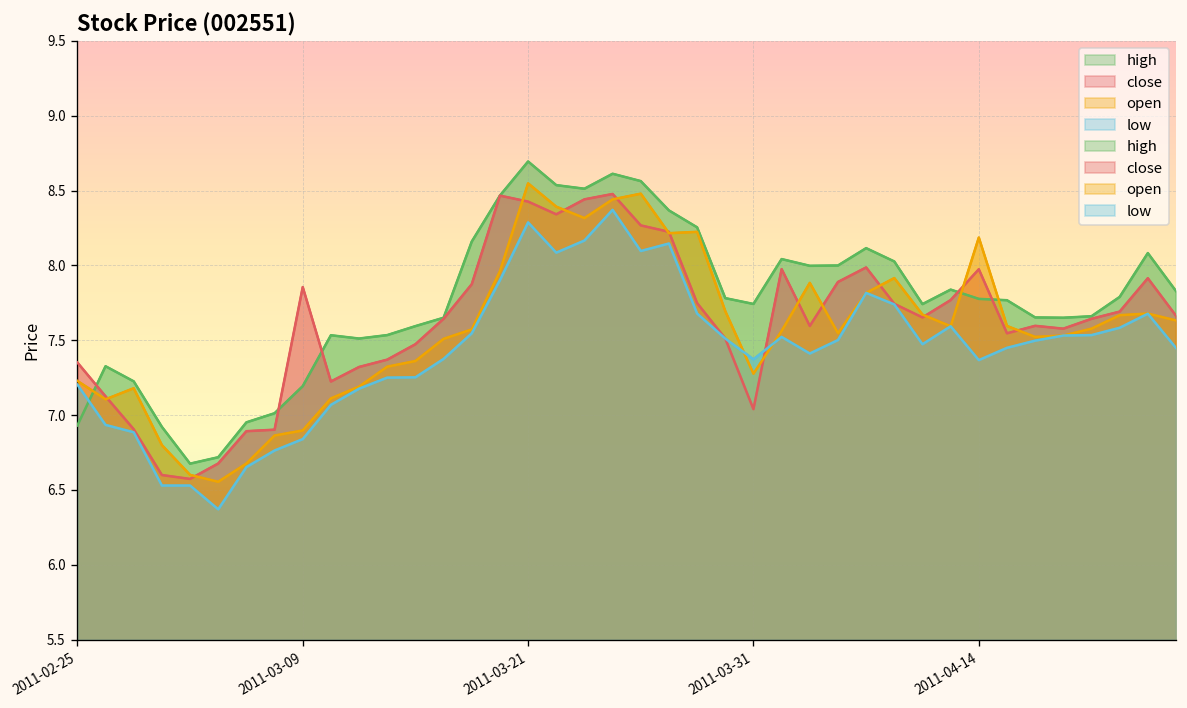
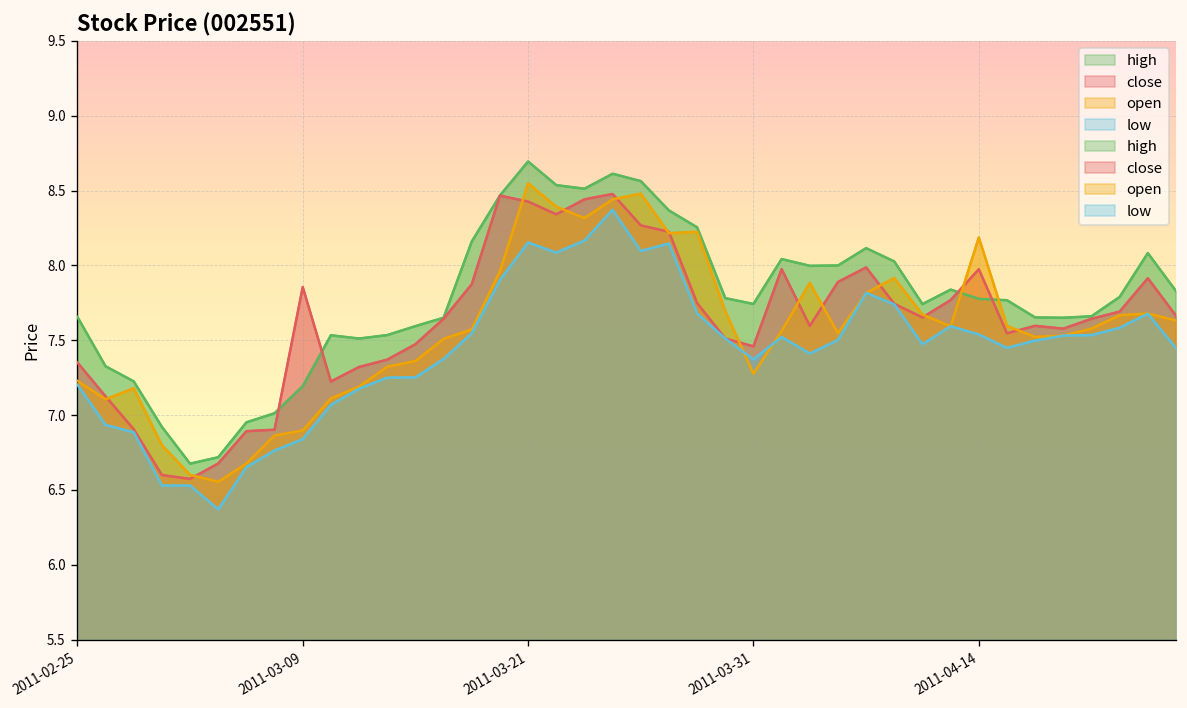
high, 2011-02-25: 6.93 -> 7.66
low, 2011-03-21: 8.29 -> 8.15
close, 2011-03-31: 7.04 -> 7.46
low, 2011-04-14: 7.37 -> 7.54
